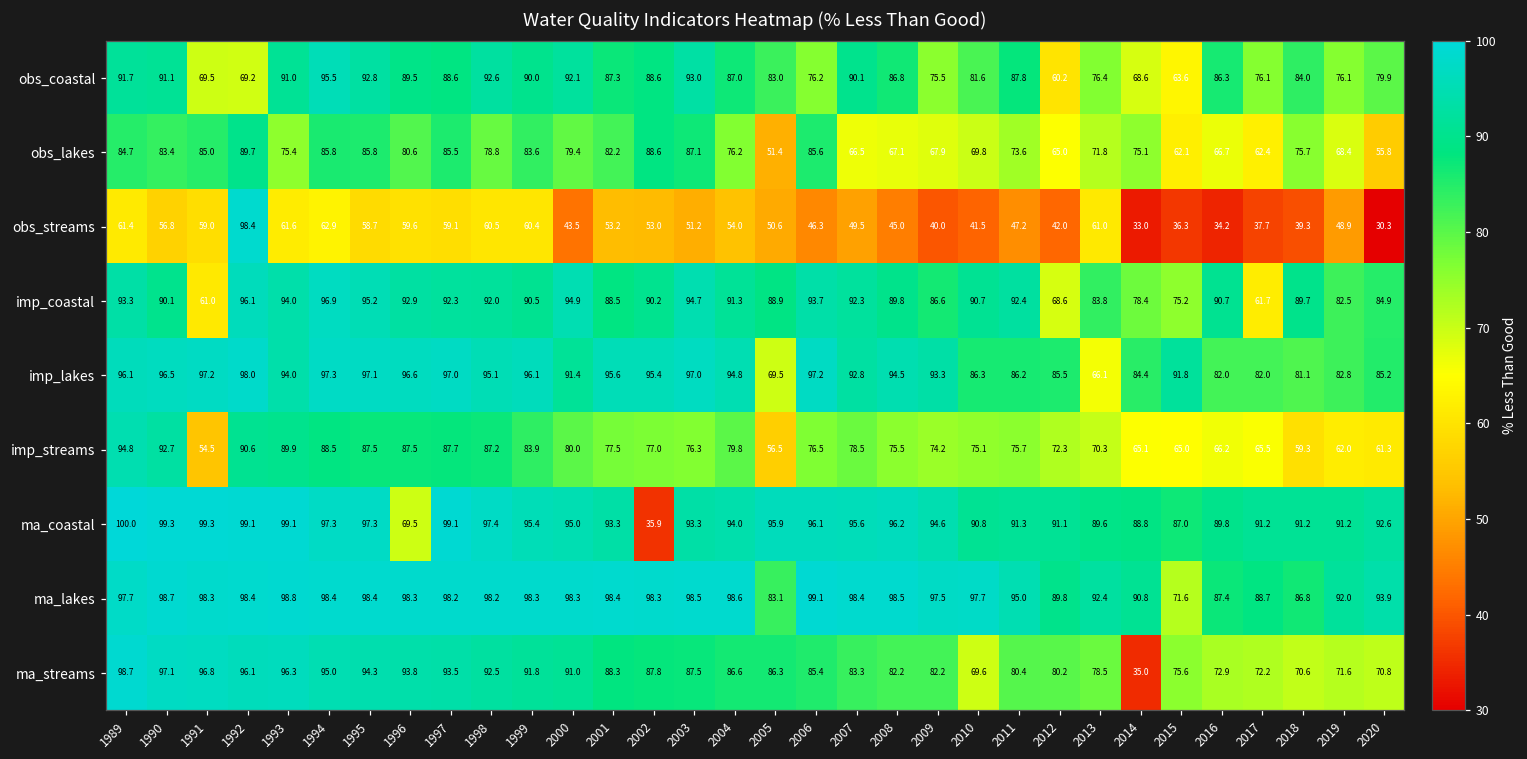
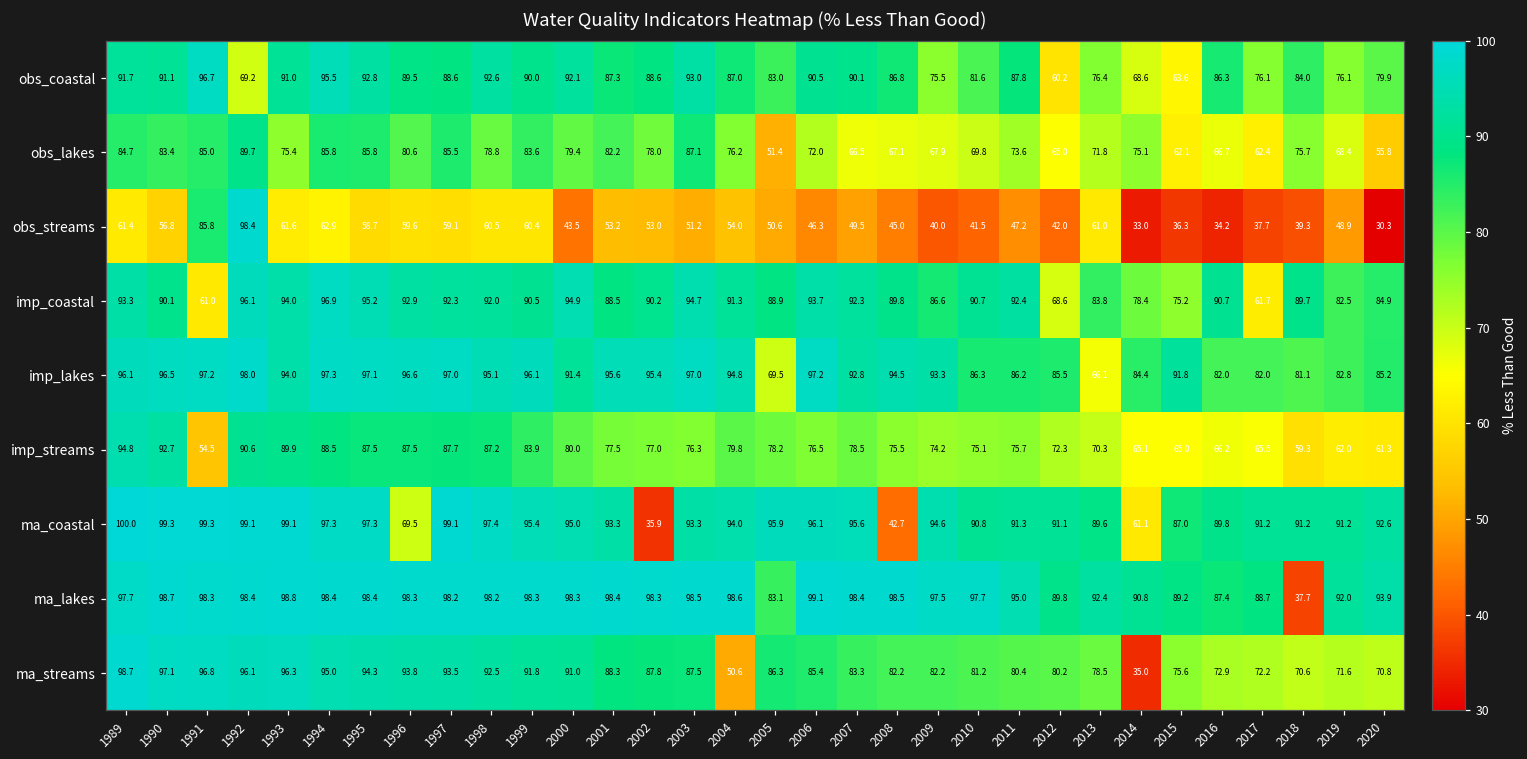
obs_coastal, 1991: 69.5 -> 96.7
obs_coastal, 2006: 76.2 -> 90.5
obs_lakes, 2002: 88.6 -> 78.0
obs_lakes, 2006: 85.6 -> 72.0
obs_streams, 1991: 59.0 -> 85.8
imp_streams, 2005: 56.5 -> 78.2
ma_coastal, 2008: 96.2 -> 42.7
ma_coastal, 2014: 88.8 -> 61.1
ma_lakes, 2015: 71.6 -> 89.2
ma_lakes, 2018: 86.8 -> 37.7
ma_streams, 2004: 86.6 -> 50.6
ma_streams, 2010: 69.6 -> 81.2
